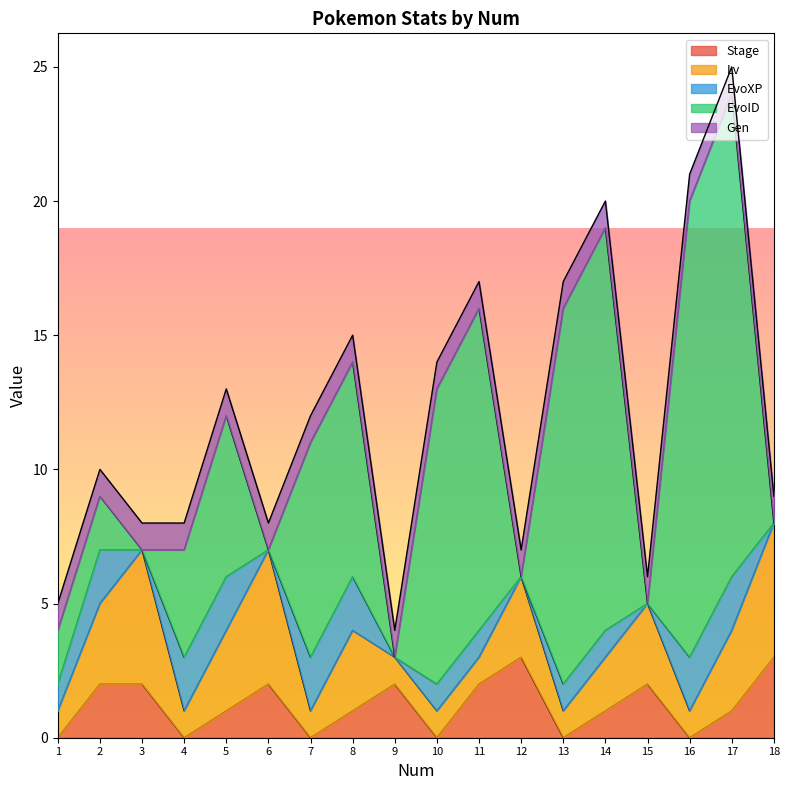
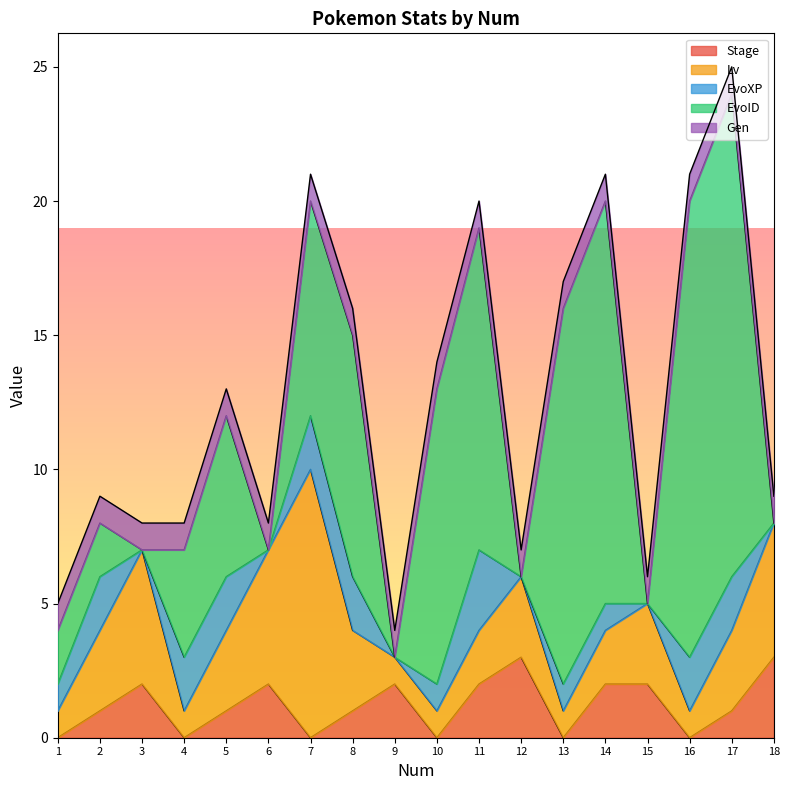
Stage, 2: 2 -> 1
Lv, 7: 1 -> 10
EvoID, 8: 8 -> 9
Lv, 11: 1 -> 2
EvoXP, 11: 1 -> 3
Stage, 14: 1 -> 2
